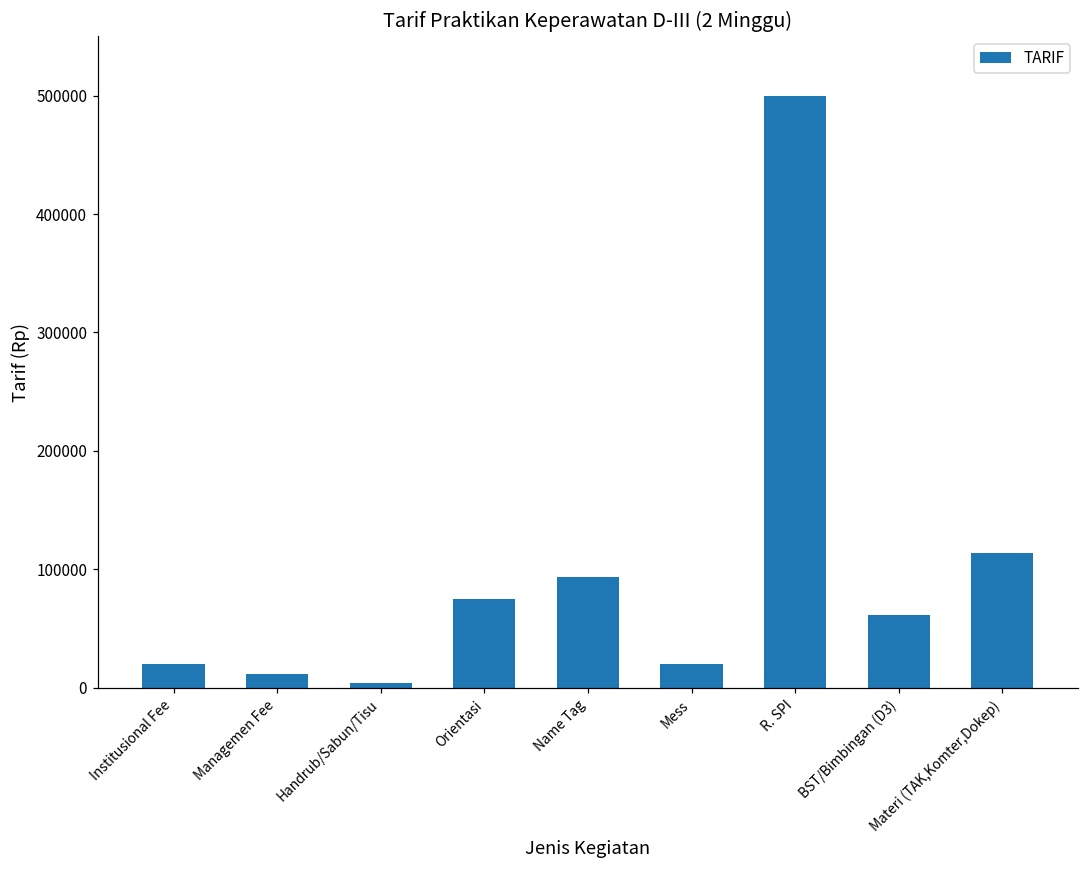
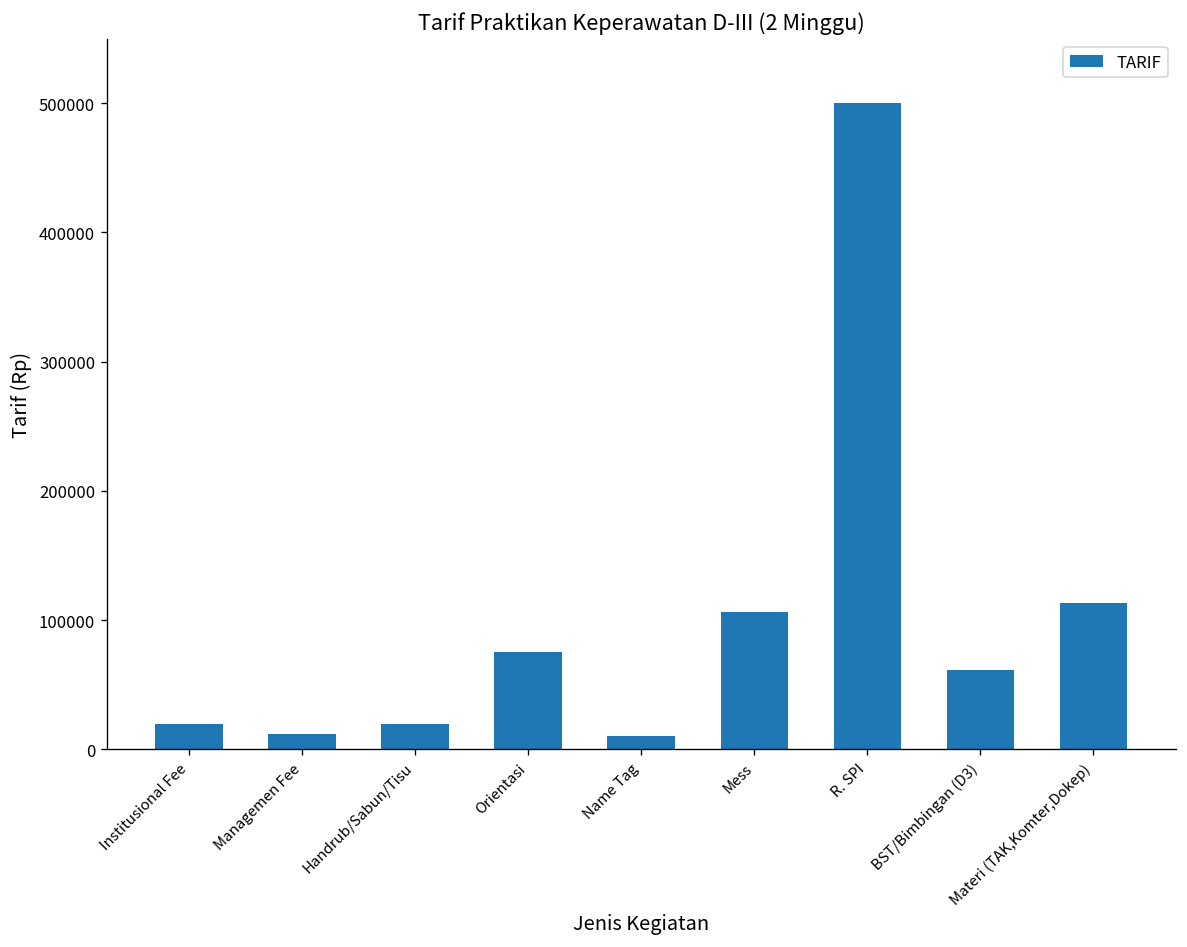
Handrub/Sabun/Tisu: 4000 -> 20000
Name Tag: 94000 -> 10000
Mess: 20000 -> 106000
